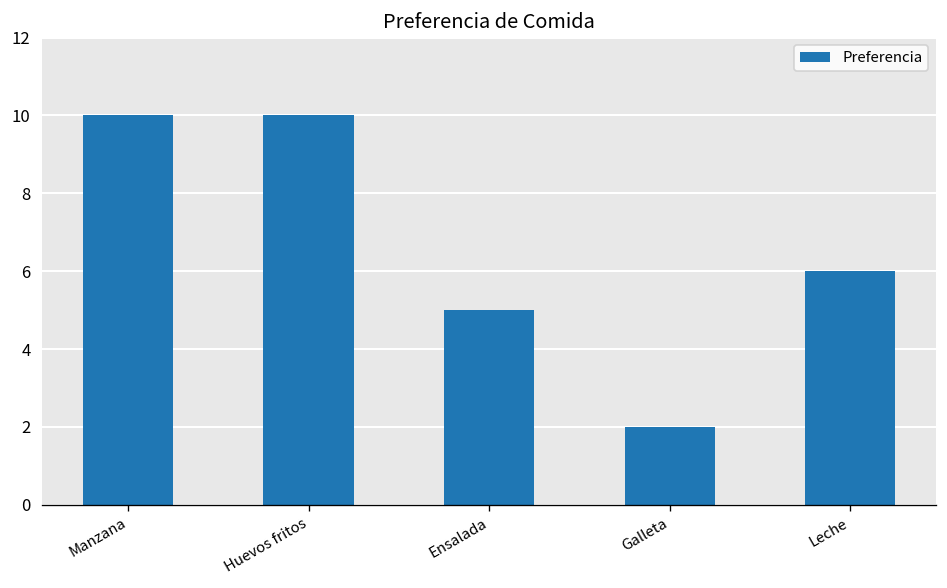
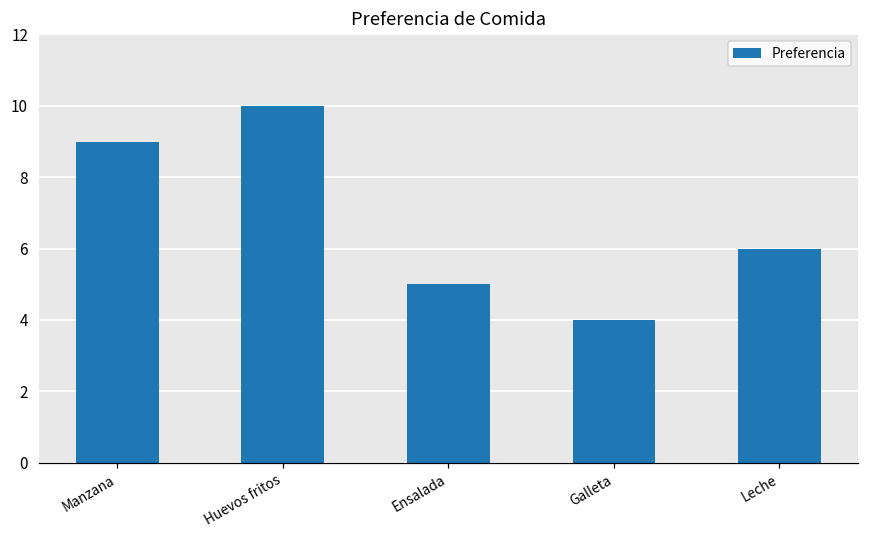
Manzana: 10 -> 9
Galleta: 2 -> 4
